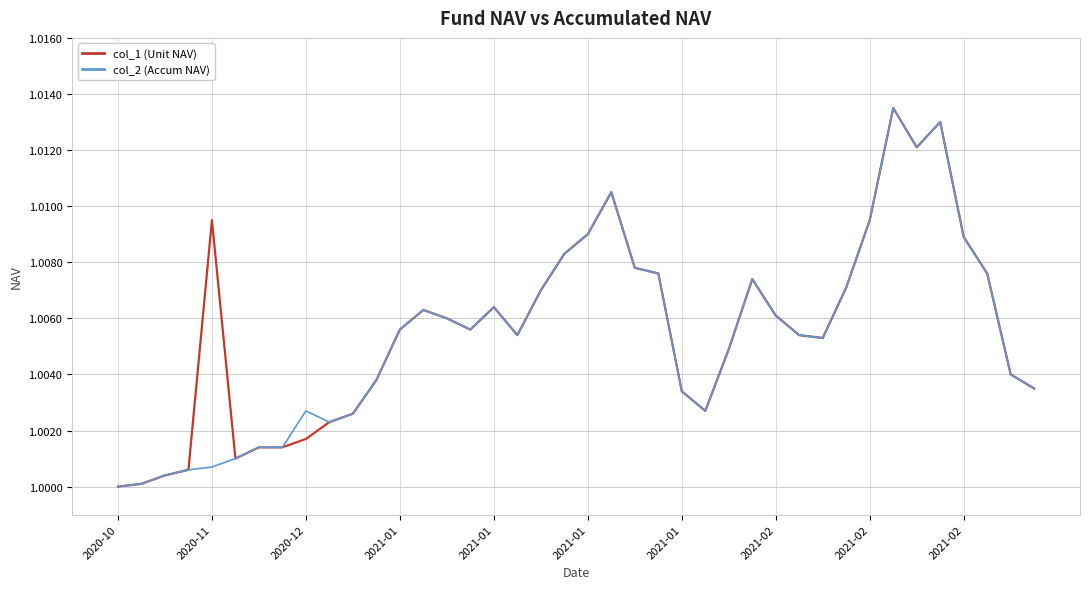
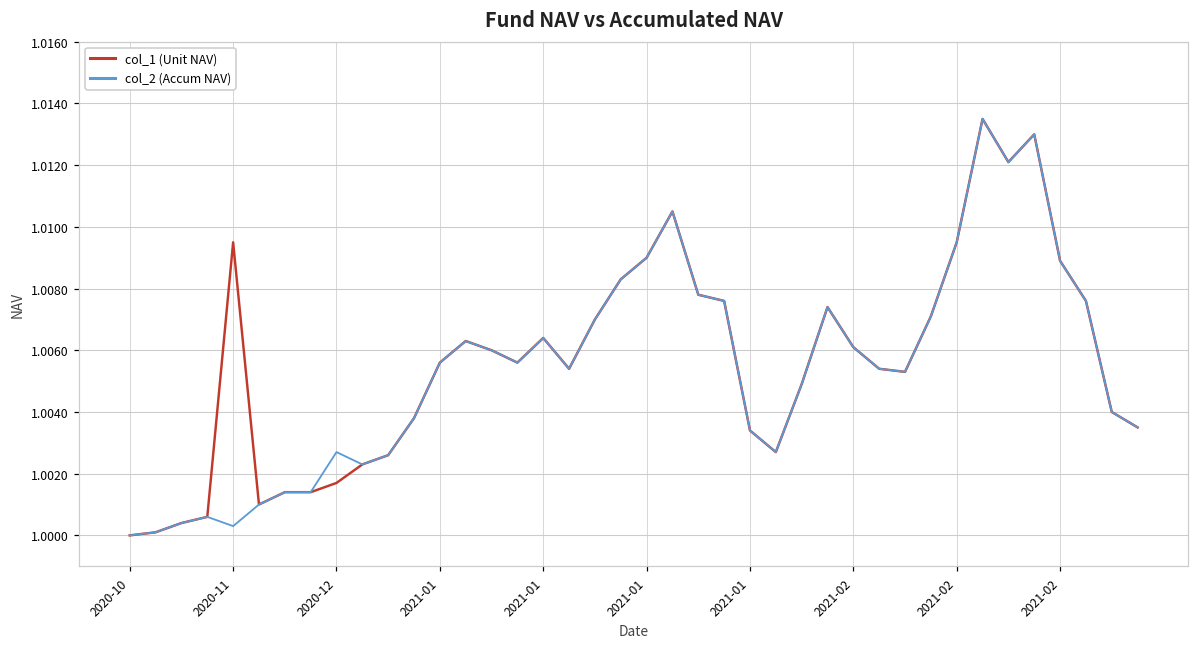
col_2 (Accum NAV), 2020-11: 1.0007 -> 1.0003
